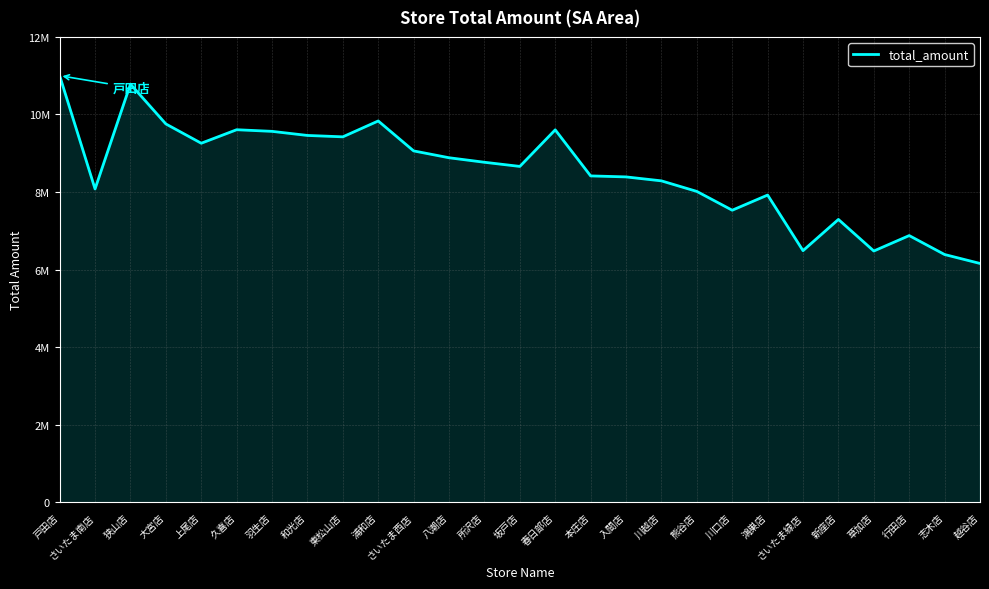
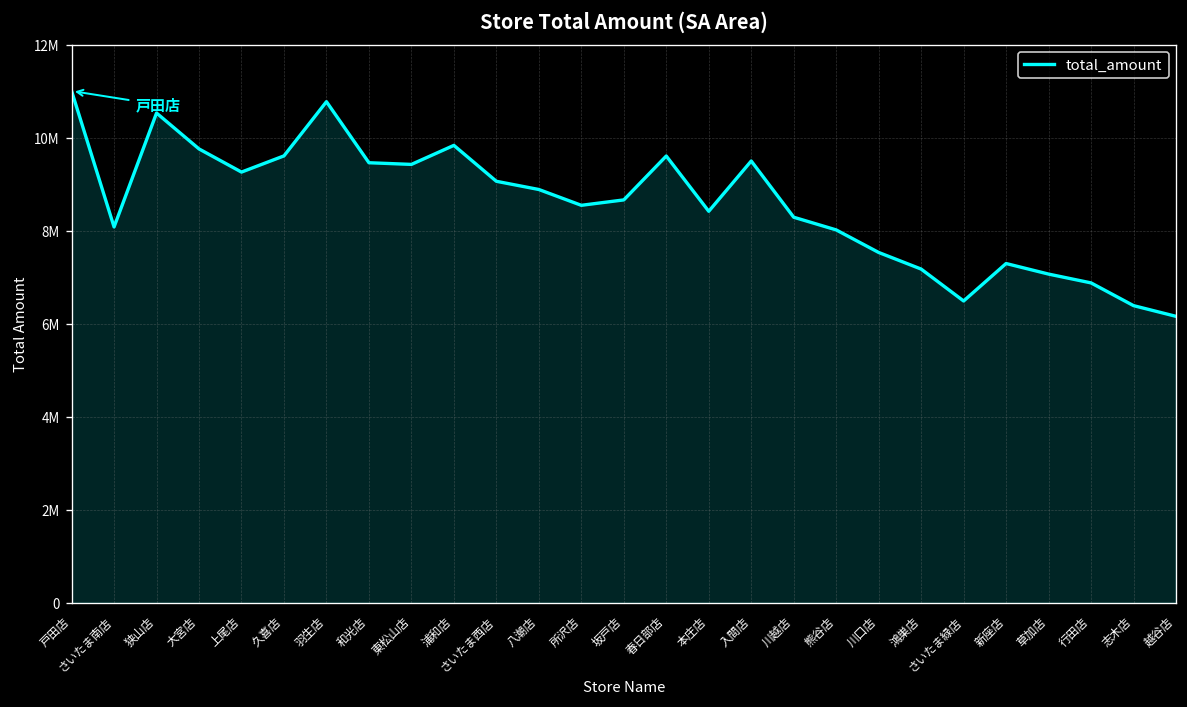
狭山店: 10800000 -> 10500000
羽生店: 9600000 -> 10800000
所沢店: 8800000 -> 8500000
入間店: 8400000 -> 9500000
鴻巣店: 7900000 -> 7200000
草加店: 6500000 -> 7100000
